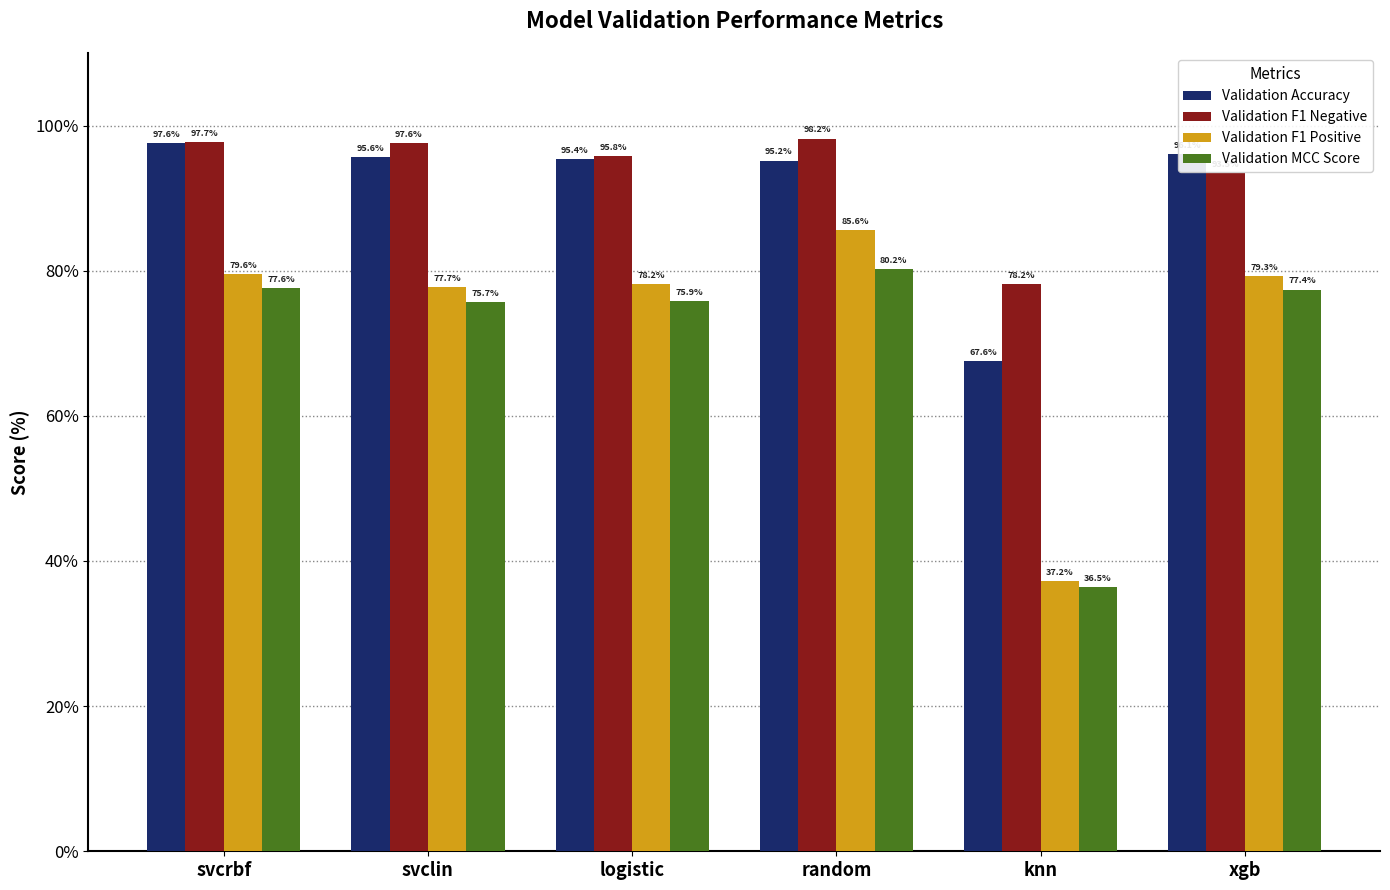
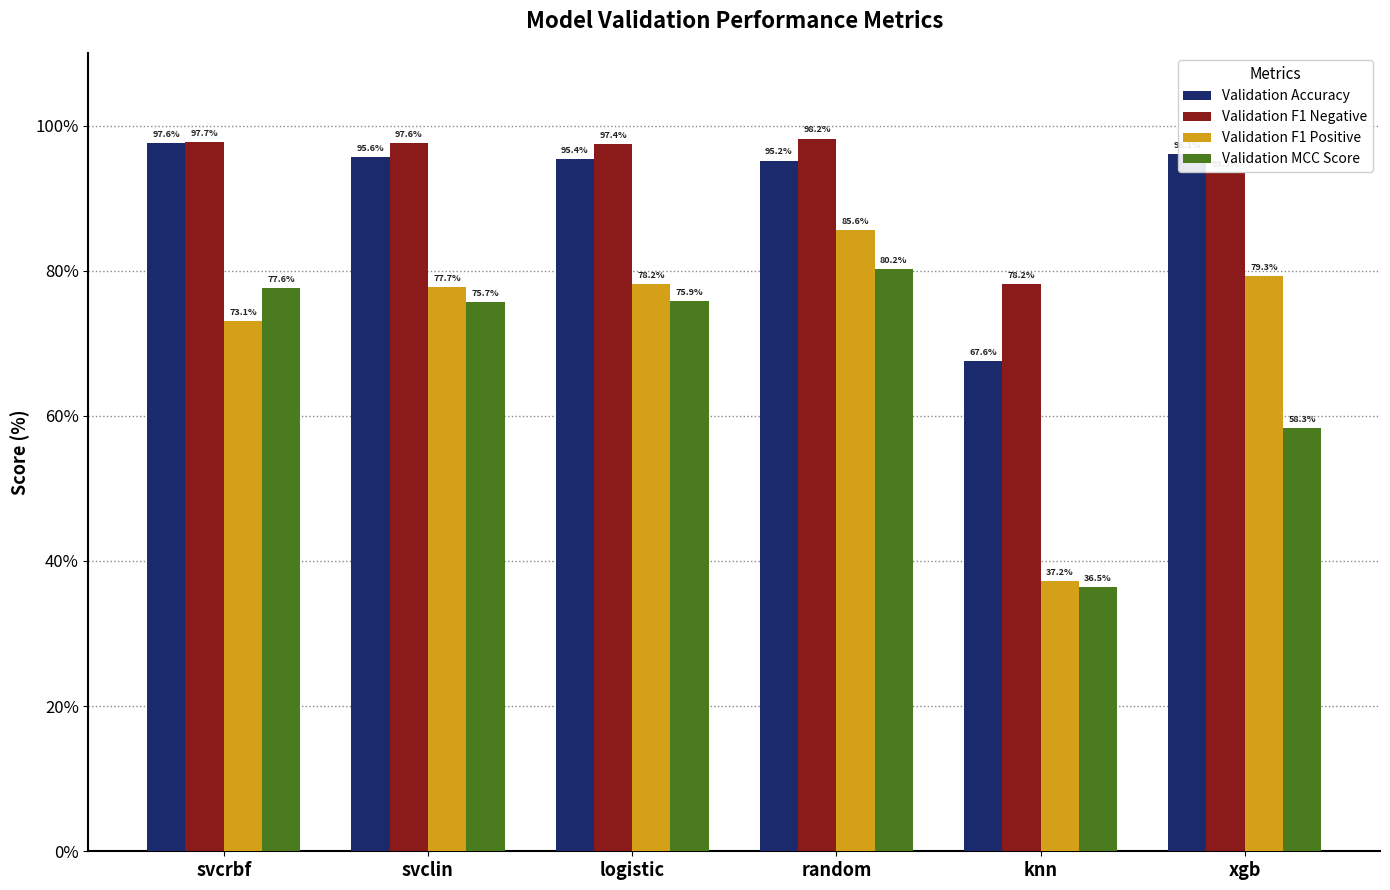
Validation F1 Positive, svcrbf: 79.6% -> 73.1%
Validation F1 Negative, logistic: 95.8% -> 97.4%
Validation MCC Score, xgb: 77.4% -> 58.3%
